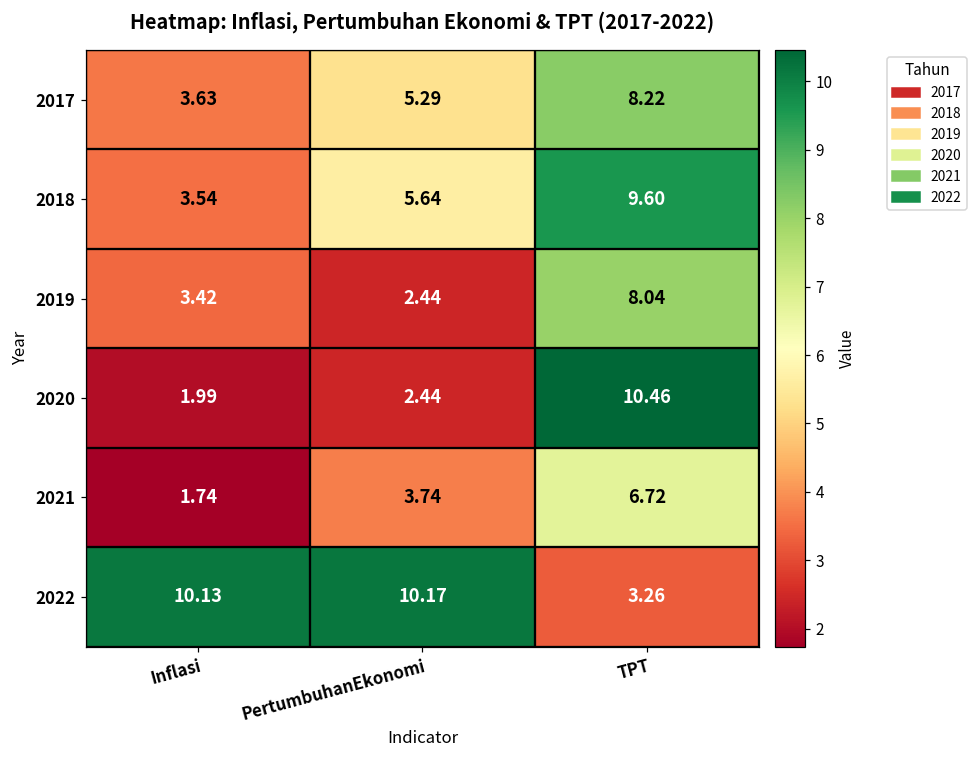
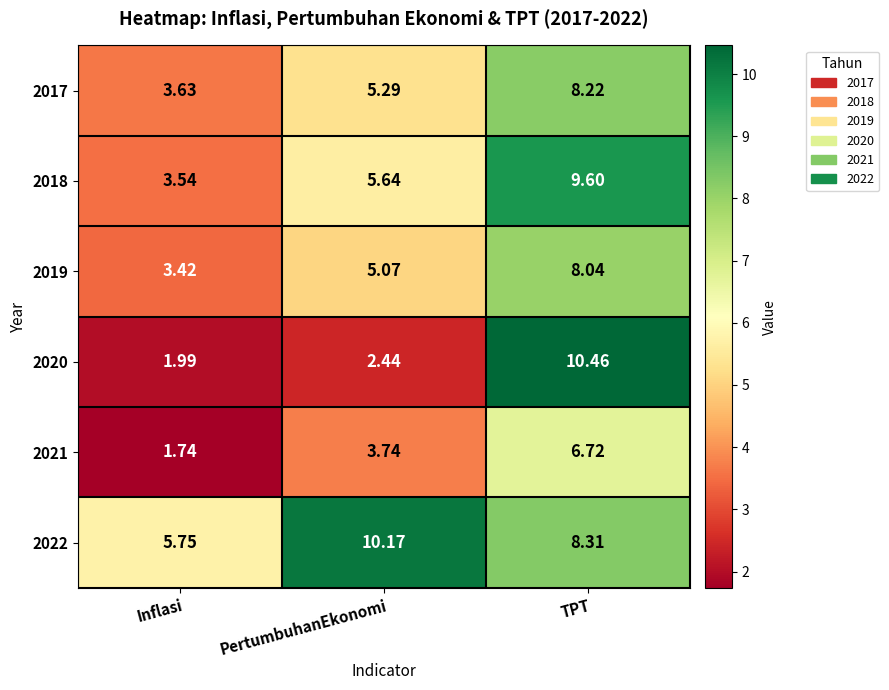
2019, PertumbuhanEkonomi: 2.44 -> 5.07
2022, Inflasi: 10.13 -> 5.75
2022, TPT: 3.26 -> 8.31
